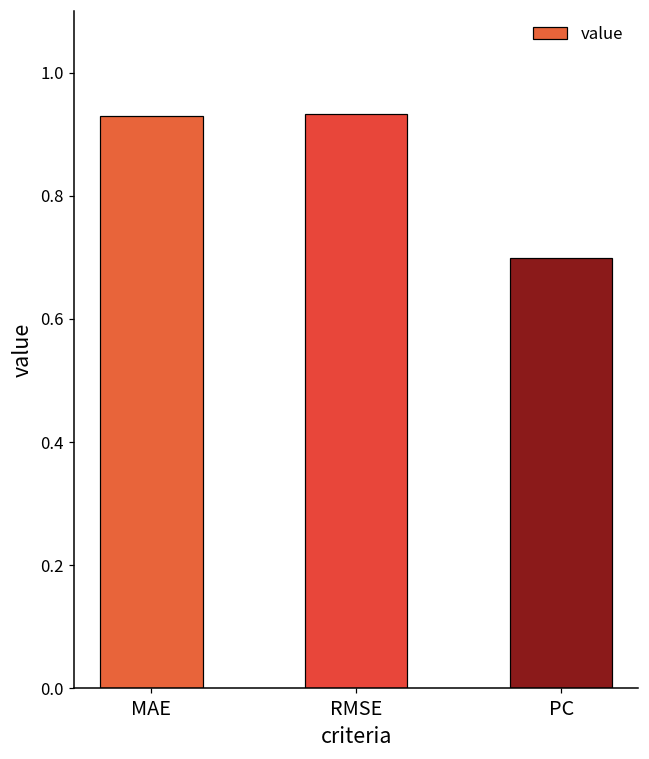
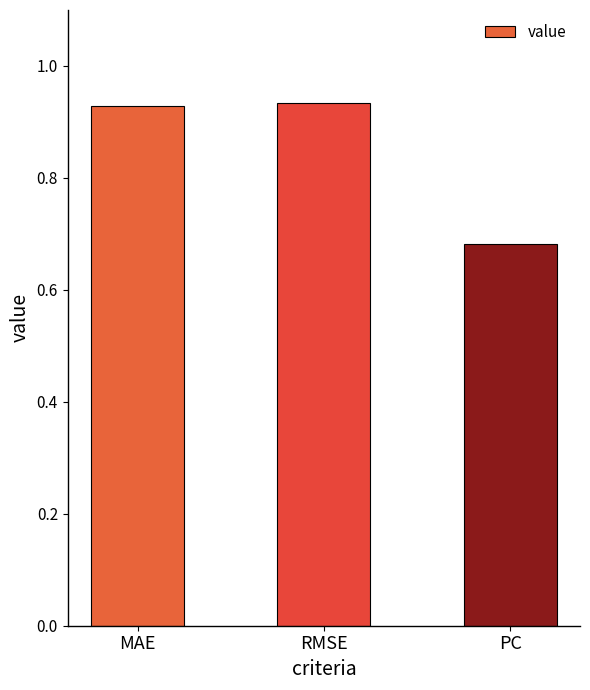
PC: 0.70 -> 0.68
